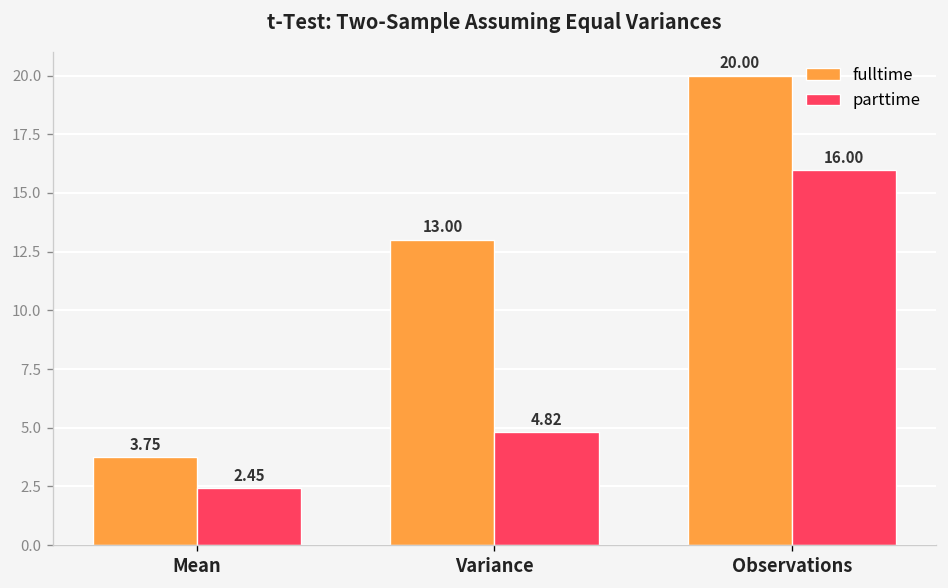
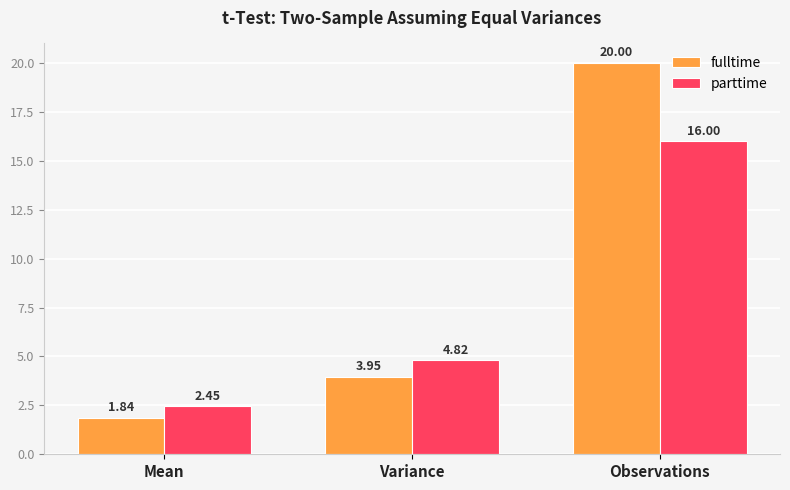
fulltime, Mean: 3.75 -> 1.84
fulltime, Variance: 13.00 -> 3.95
